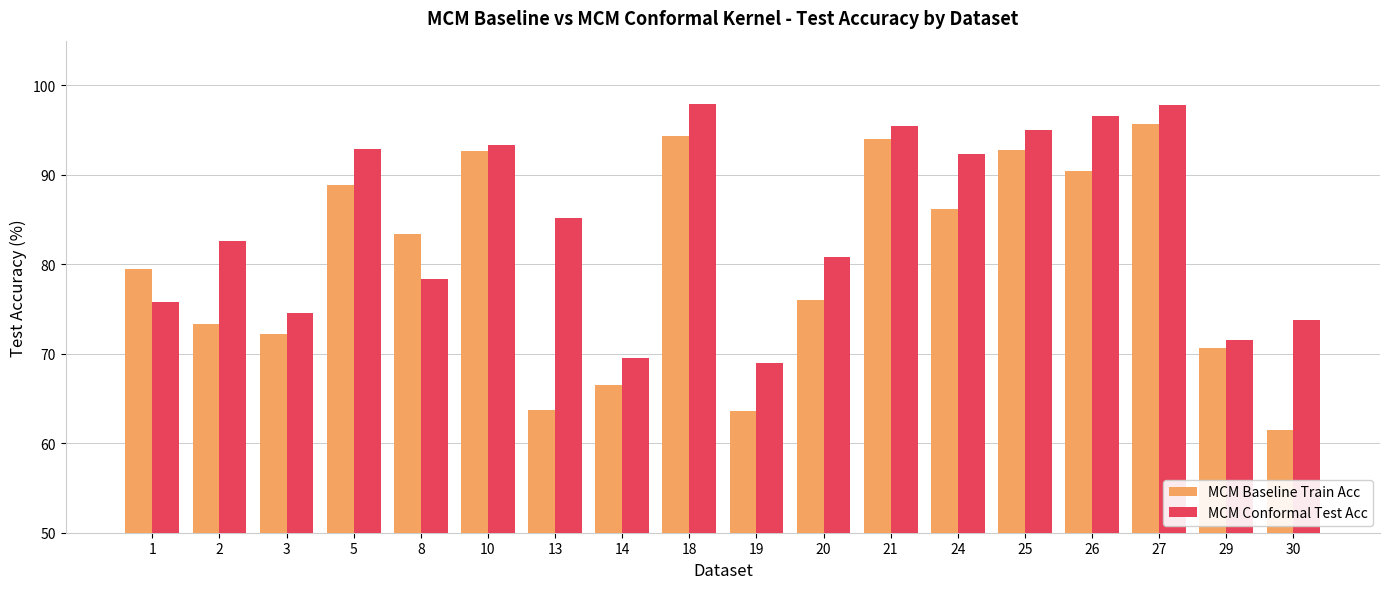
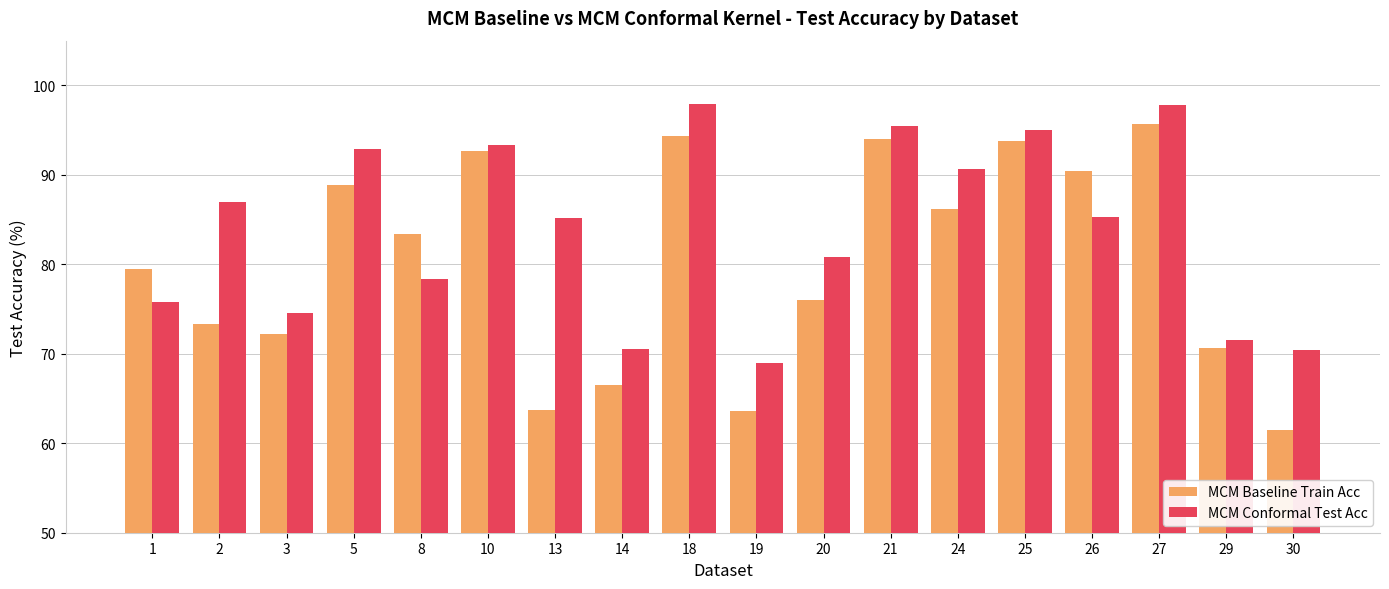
MCM Conformal Test Acc, 2: 83 -> 87
MCM Conformal Test Acc, 14: 70 -> 71
MCM Conformal Test Acc, 24: 92 -> 91
MCM Baseline Train Acc, 25: 93 -> 94
MCM Conformal Test Acc, 26: 97 -> 85
MCM Conformal Test Acc, 30: 74 -> 70
